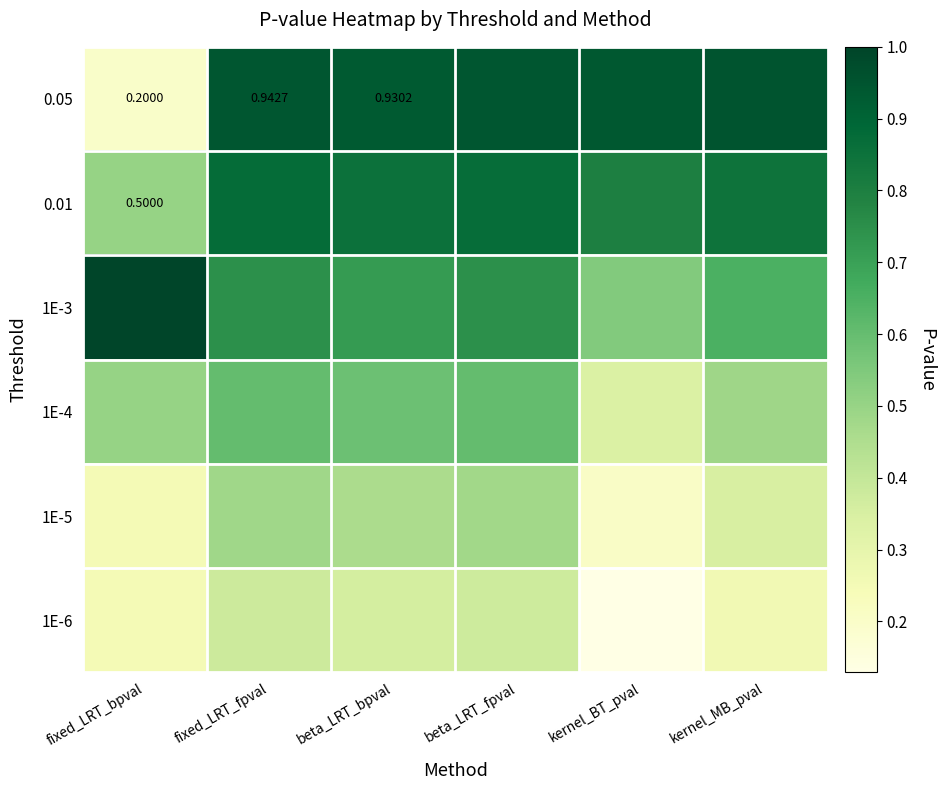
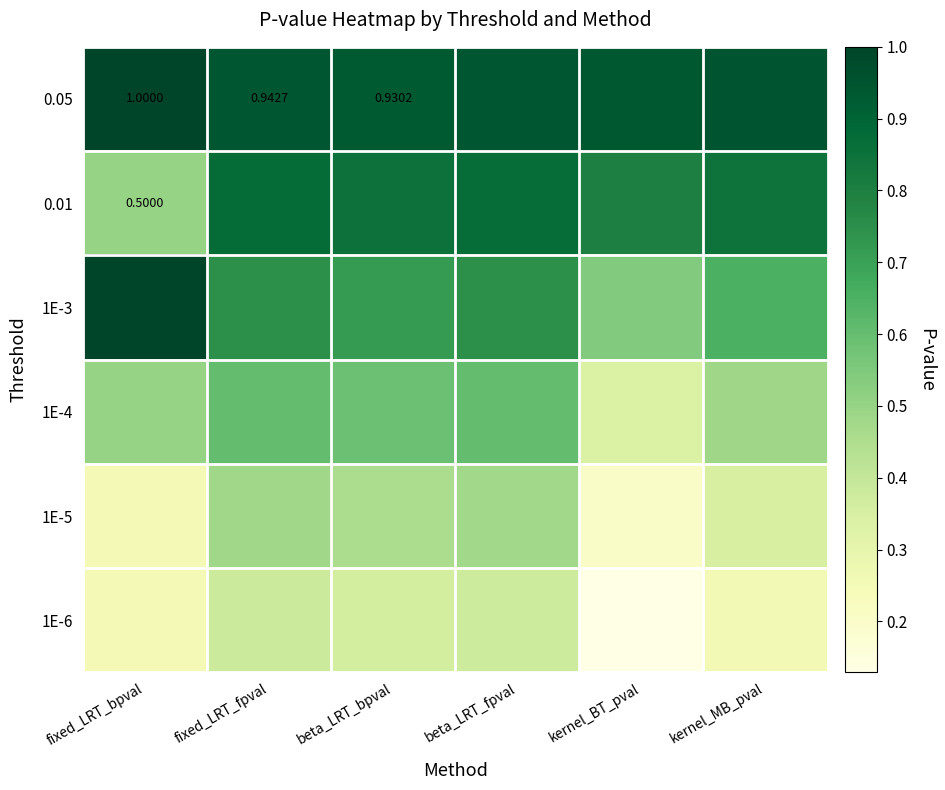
0.05, fixed_LRT_bpval: 0.2000 -> 1.0000
